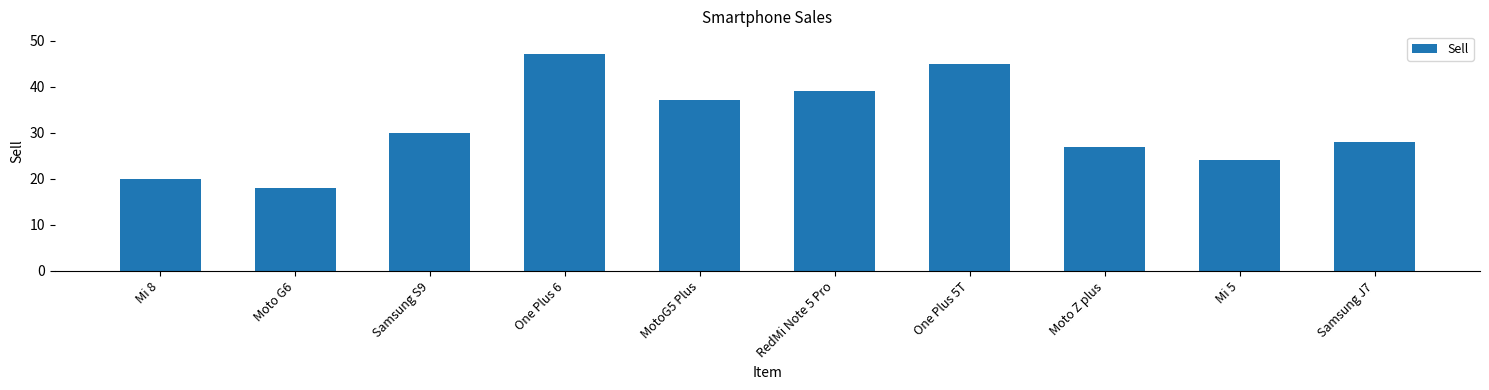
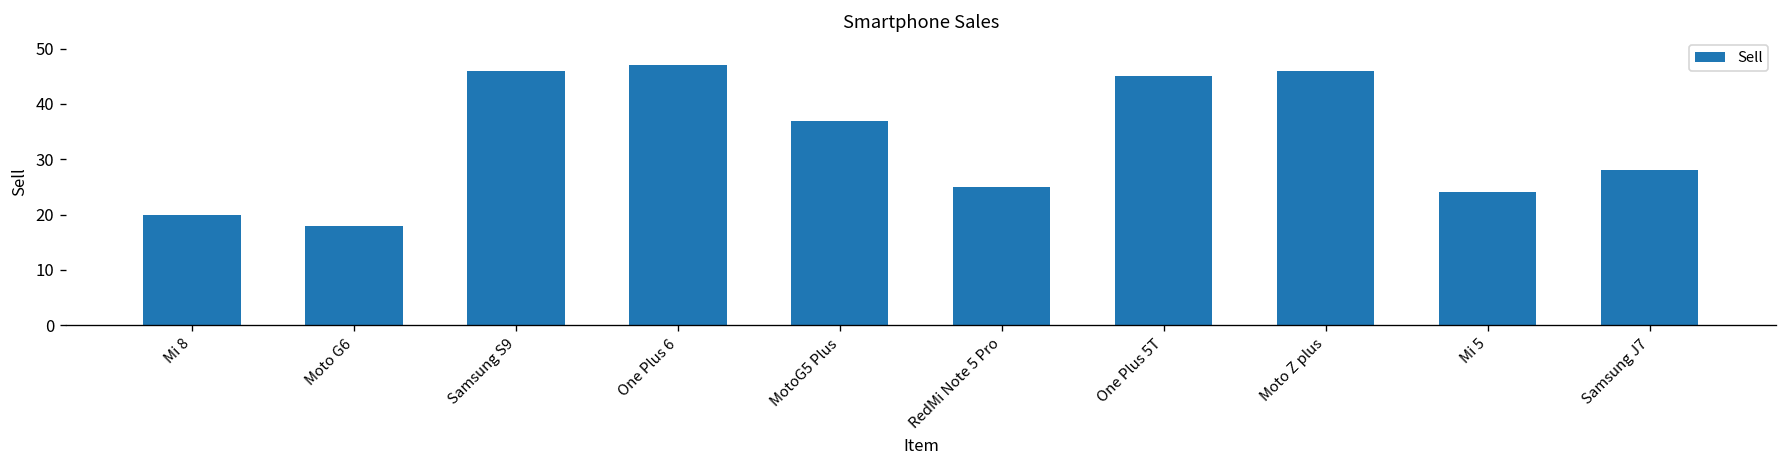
Samsung S9: 30 -> 46
RedMi Note 5 Pro: 39 -> 25
Moto Z plus: 27 -> 46
